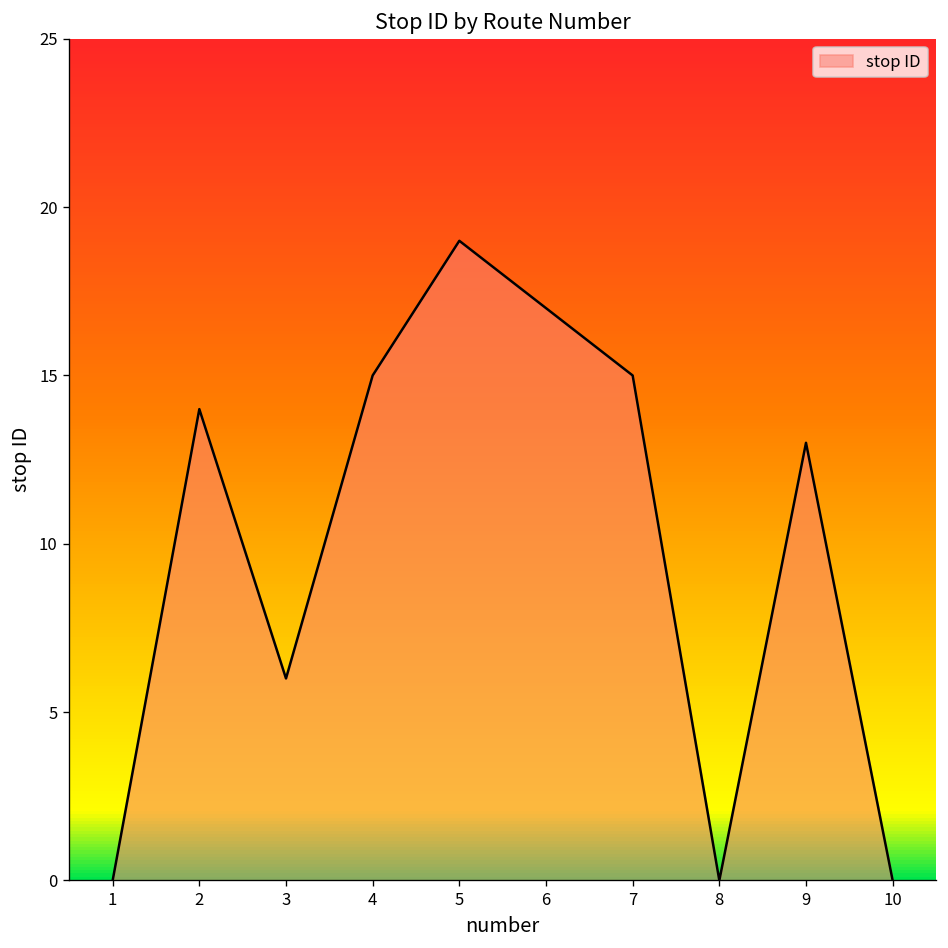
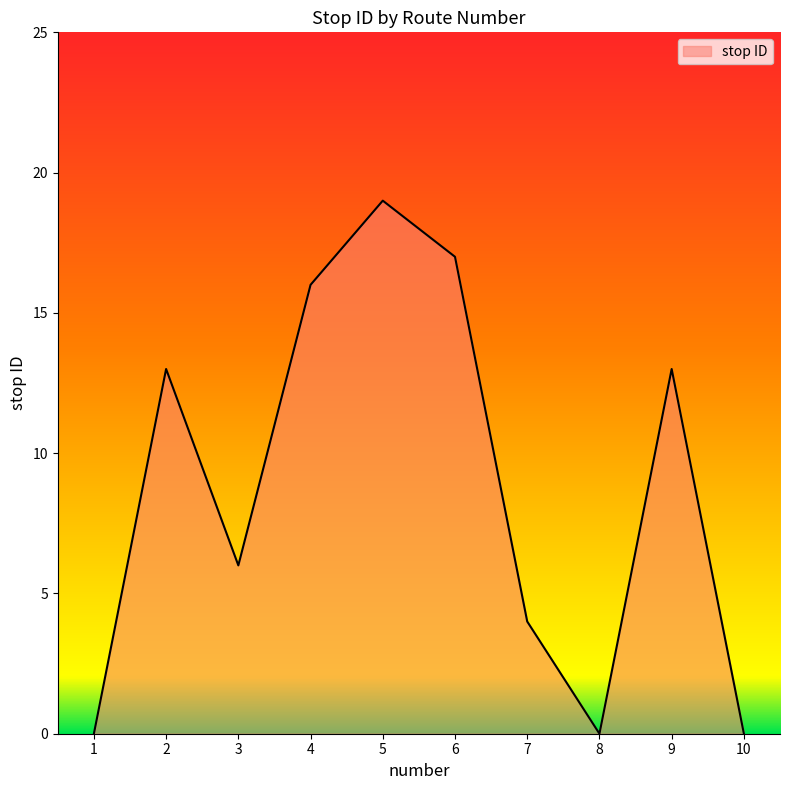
2: 14 -> 13
4: 15 -> 16
7: 15 -> 4
